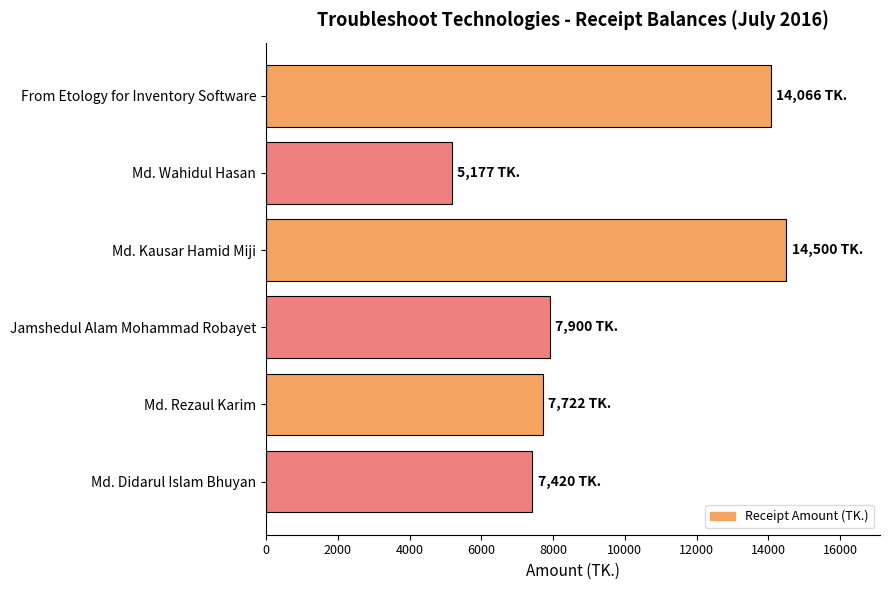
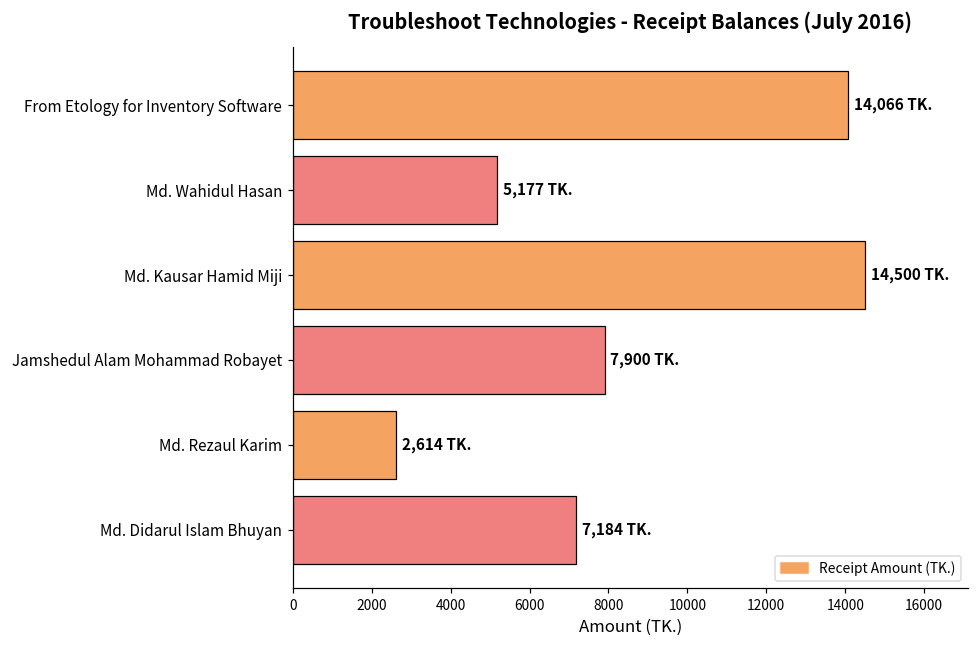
Md. Rezaul Karim: 7,722 -> 2,614
Md. Didarul Islam Bhuyan: 7,420 -> 7,184
